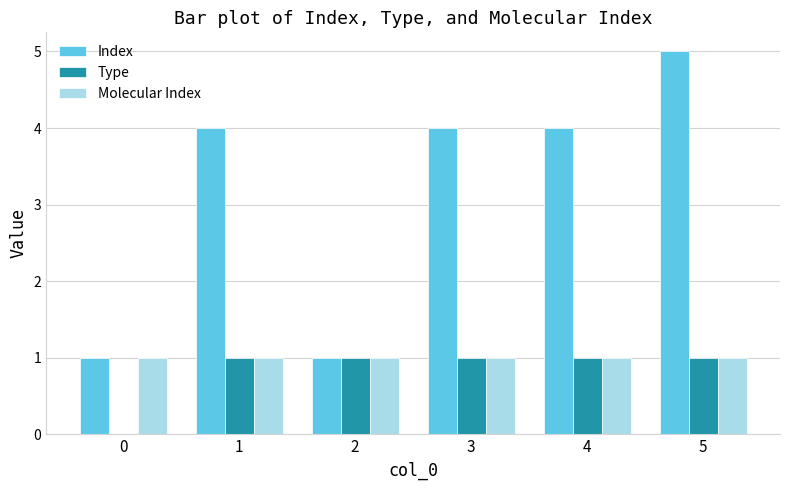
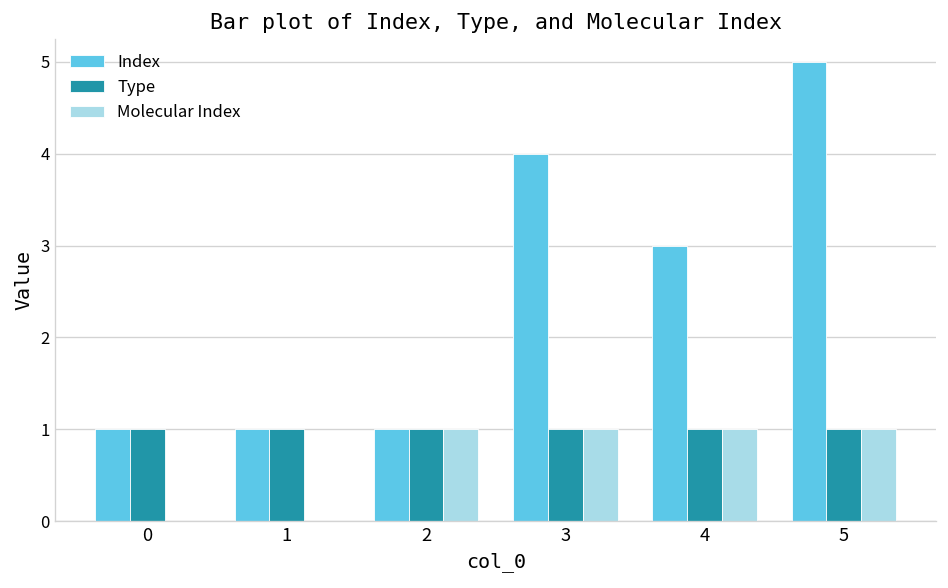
Type, 0: 0 -> 1
Molecular Index, 0: 1 -> 0
Index, 1: 4 -> 1
Molecular Index, 1: 1 -> 0
Index, 4: 4 -> 3
